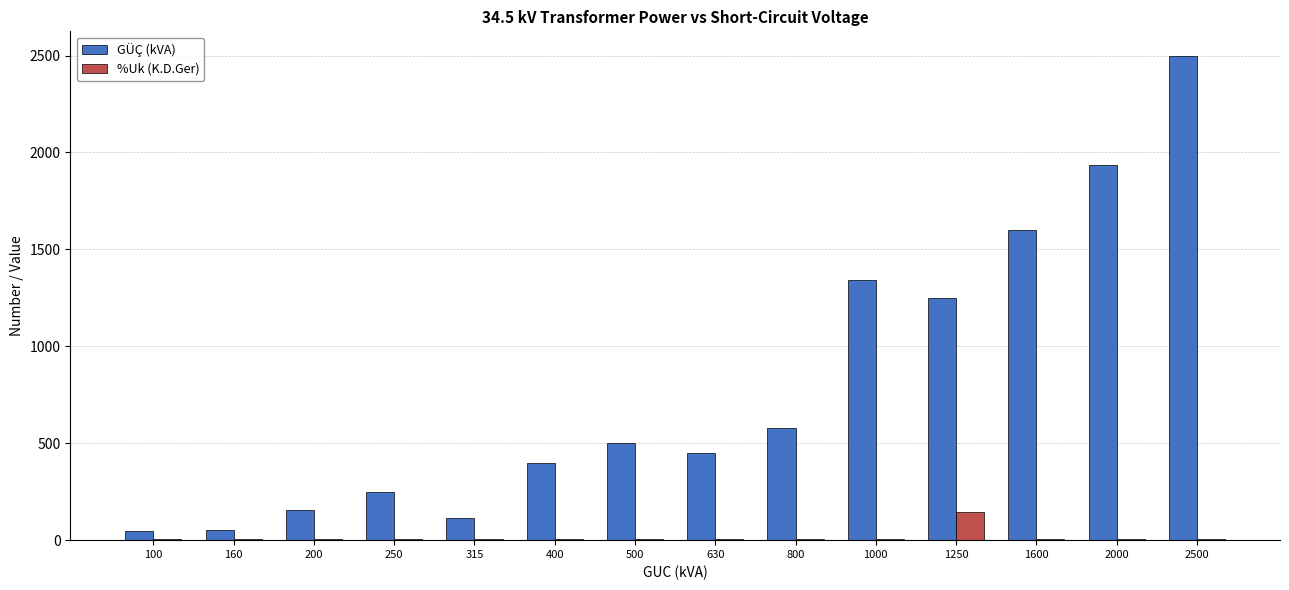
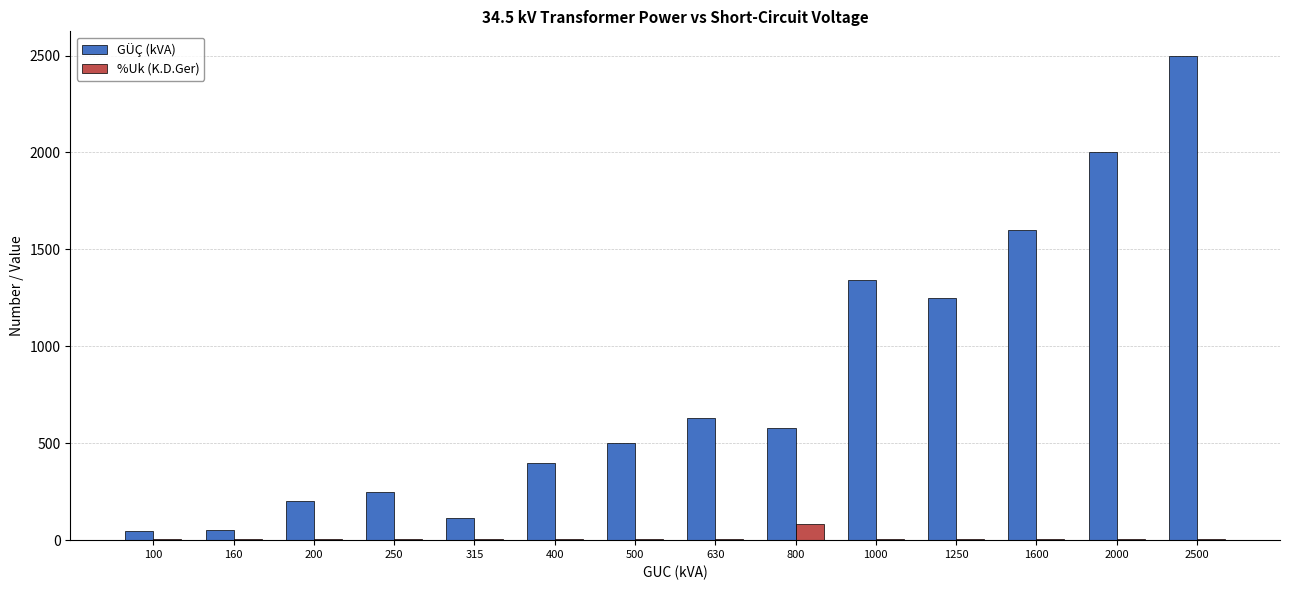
GÜÇ (kVA), 200: 160 -> 200
GÜÇ (kVA), 630: 450 -> 630
%Uk (K.D.Ger), 800: 10 -> 80
%Uk (K.D.Ger), 1250: 150 -> 10
GÜÇ (kVA), 2000: 1940 -> 2000
